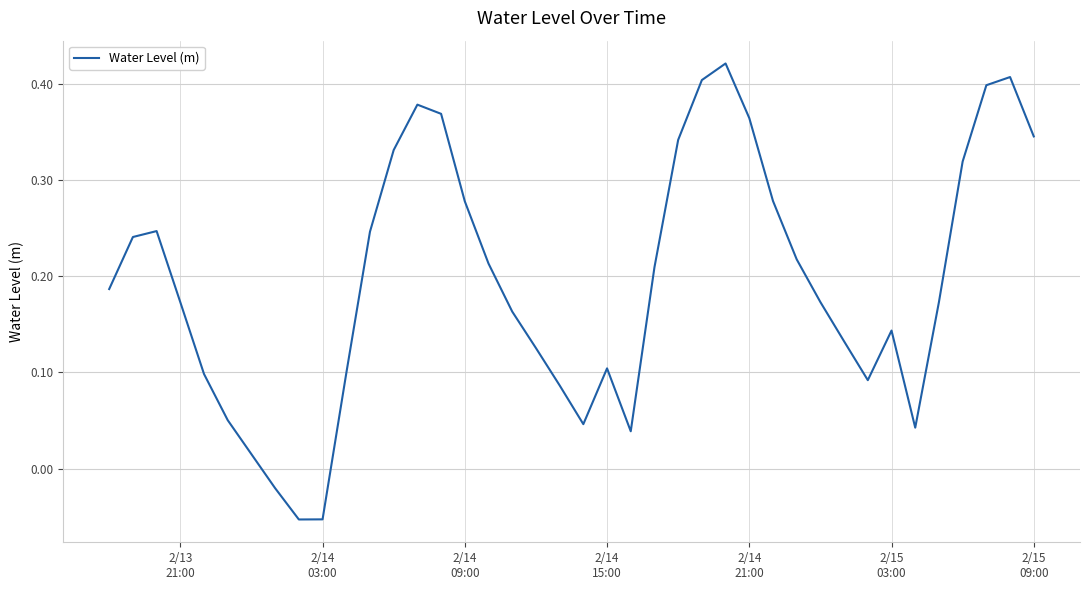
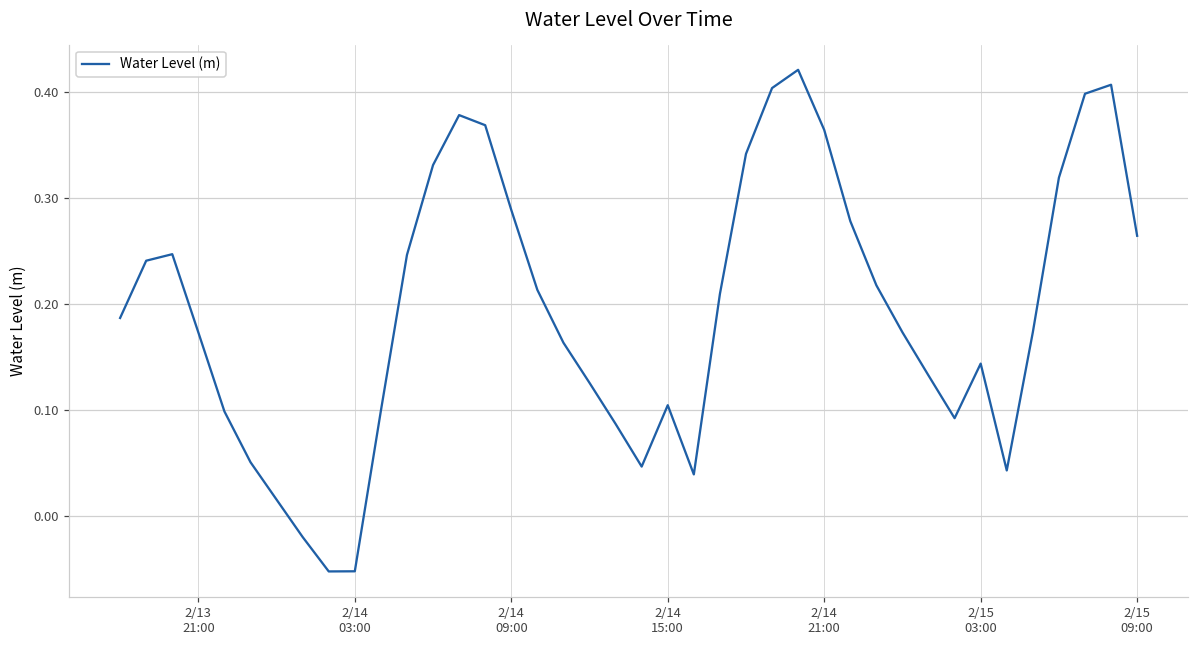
2/14 09:00: 0.28 -> 0.29
2/15 09:00: 0.35 -> 0.26
